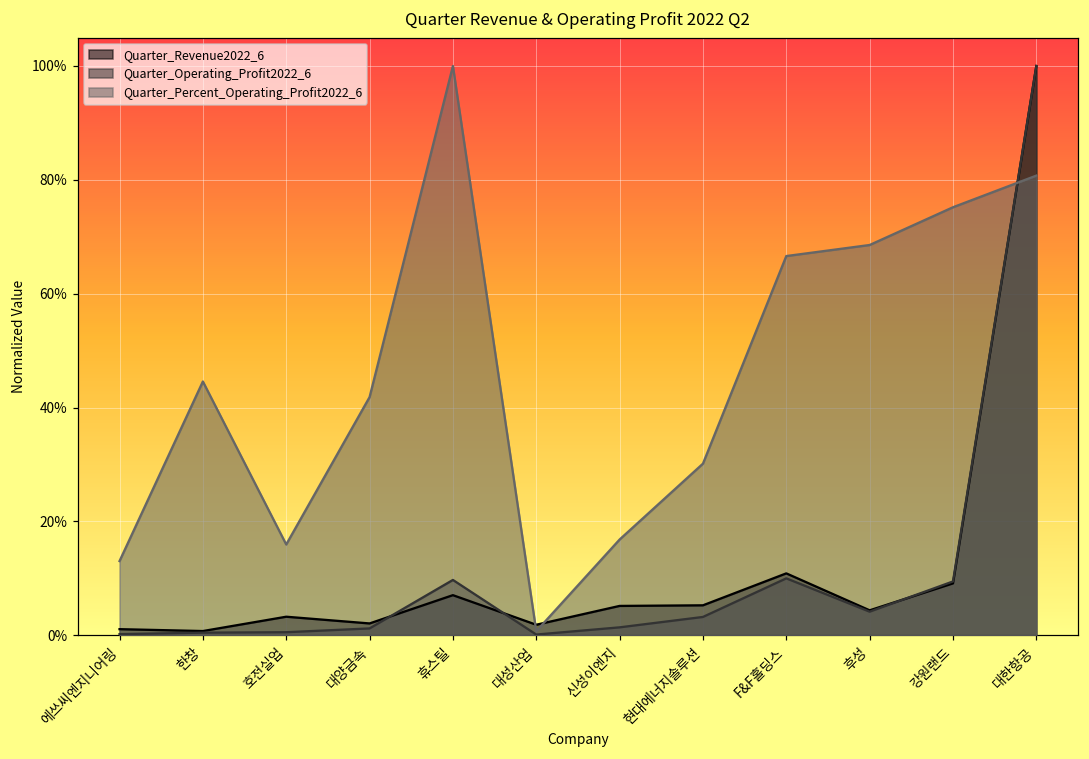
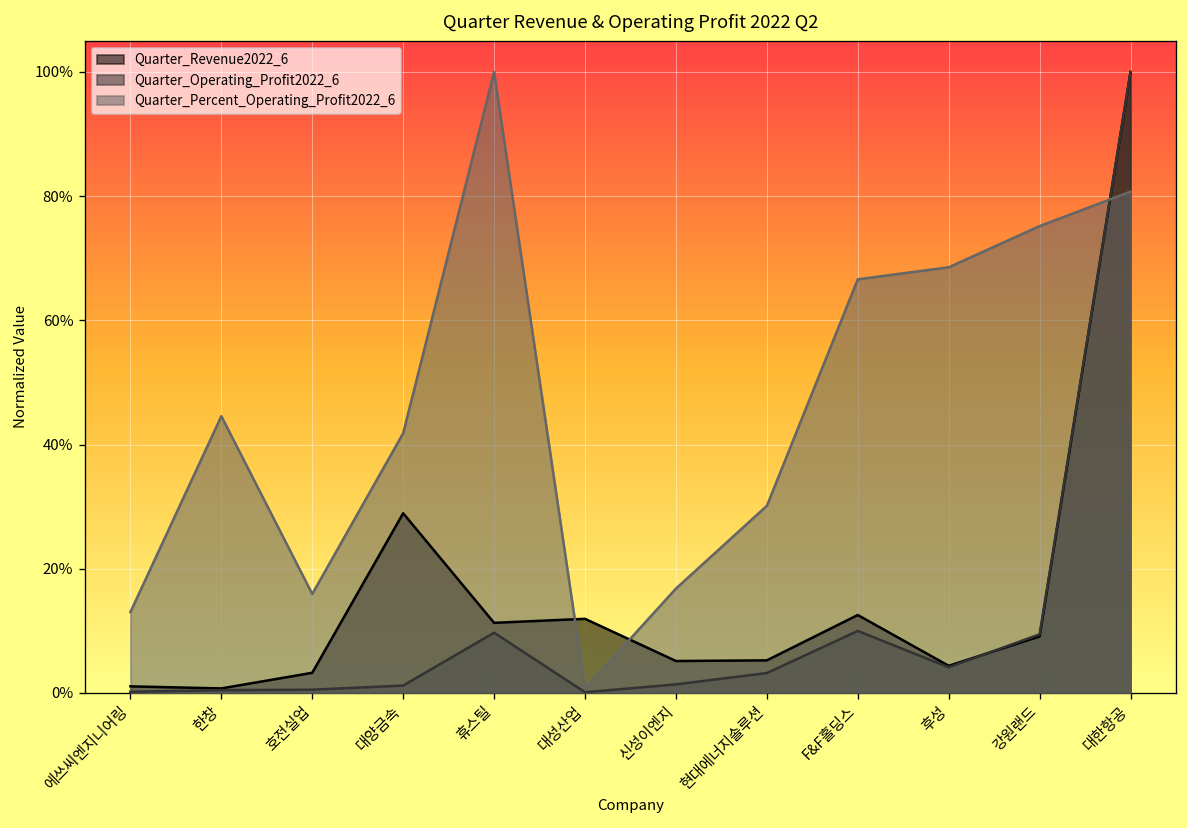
Quarter_Revenue2022_6, 대양금속: 2% -> 29%
Quarter_Revenue2022_6, 휴스틸: 7% -> 11%
Quarter_Revenue2022_6, 대성산업: 2% -> 12%
Quarter_Revenue2022_6, F&F홀딩스: 11% -> 13%
